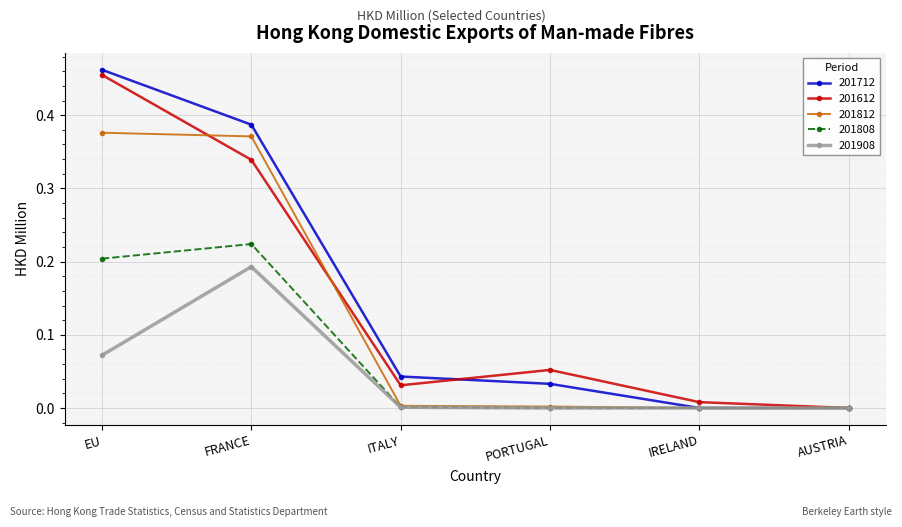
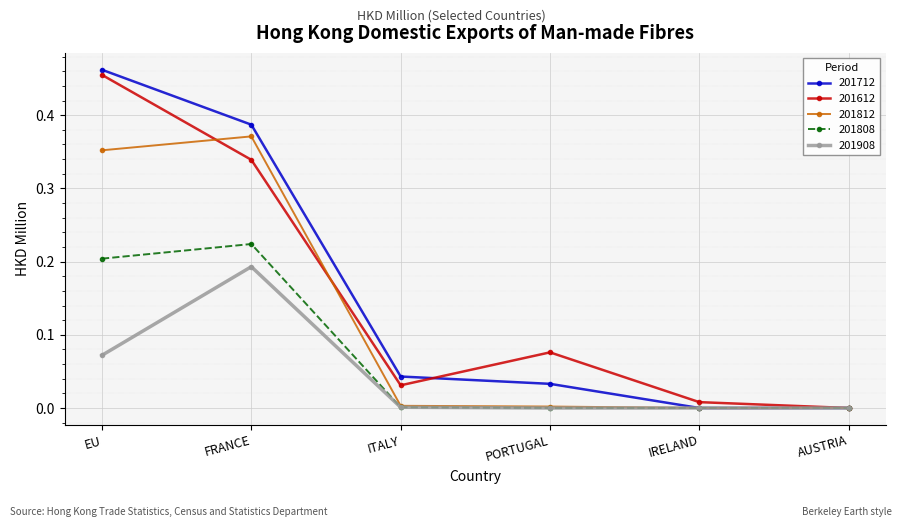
201812, EU: 0.38 -> 0.35
201612, PORTUGAL: 0.05 -> 0.08
